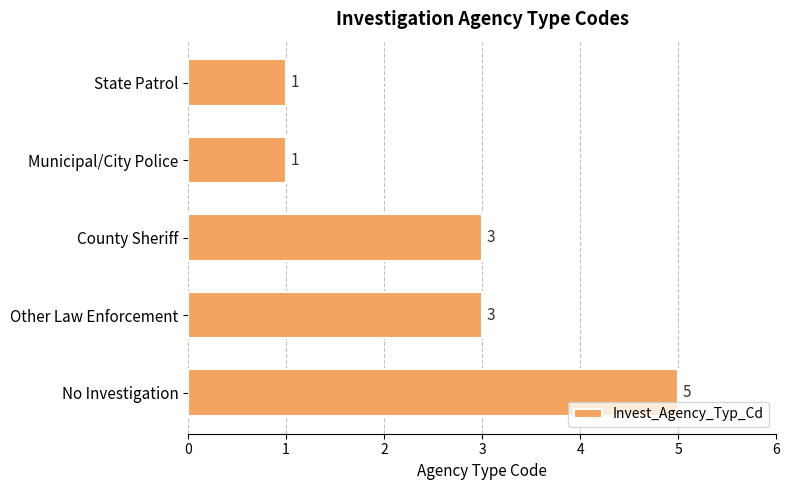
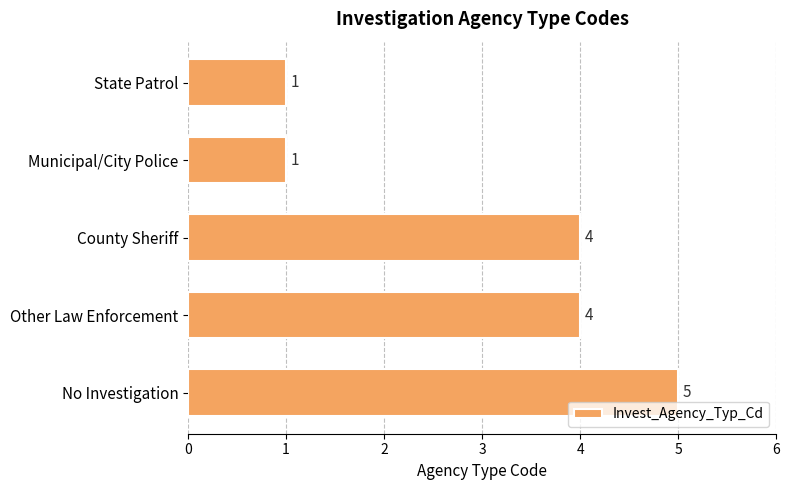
County Sheriff: 3 -> 4
Other Law Enforcement: 3 -> 4
